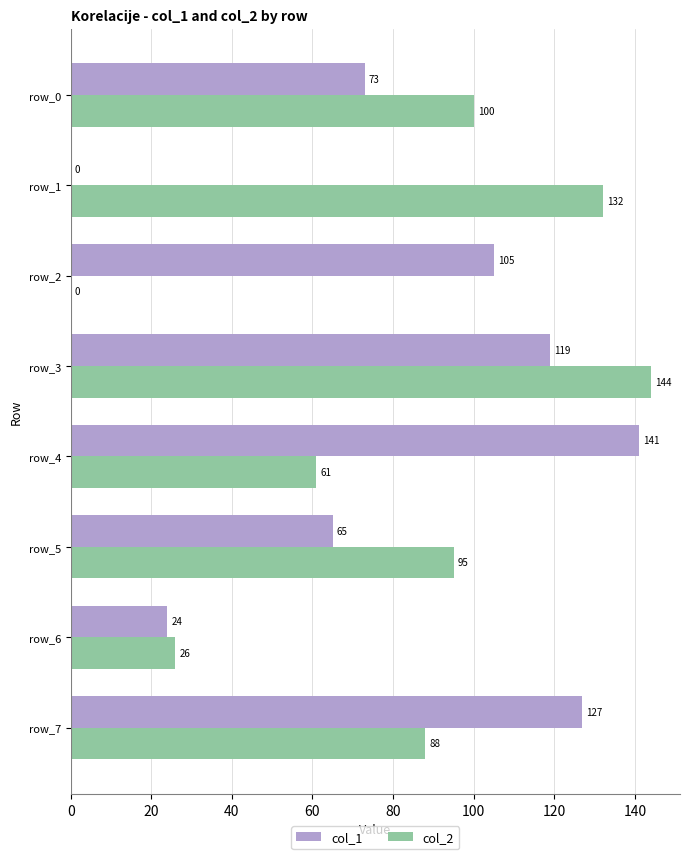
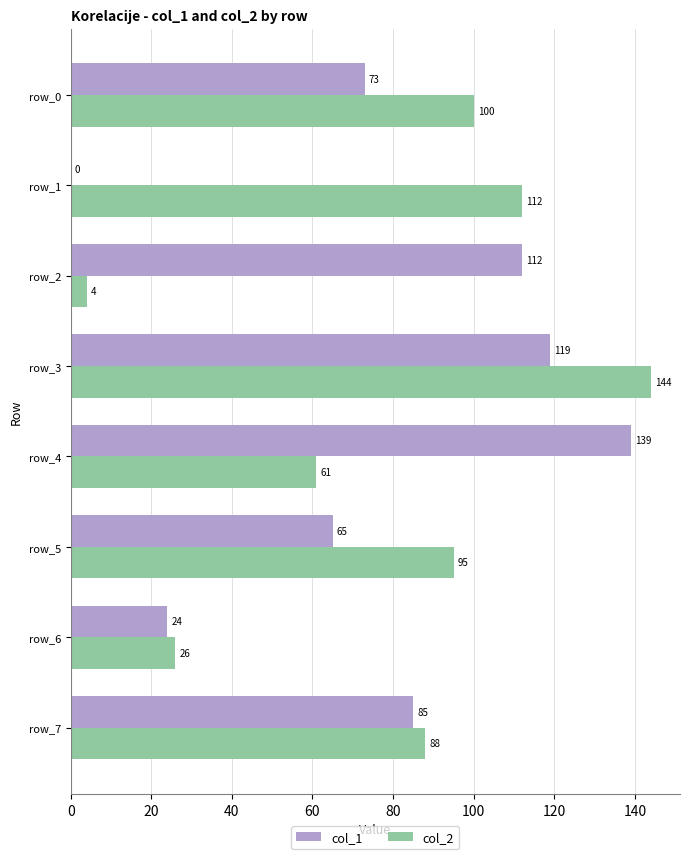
col_2, row_1: 132 -> 112
col_1, row_2: 105 -> 112
col_2, row_2: 0 -> 4
col_1, row_4: 141 -> 139
col_1, row_7: 127 -> 85
